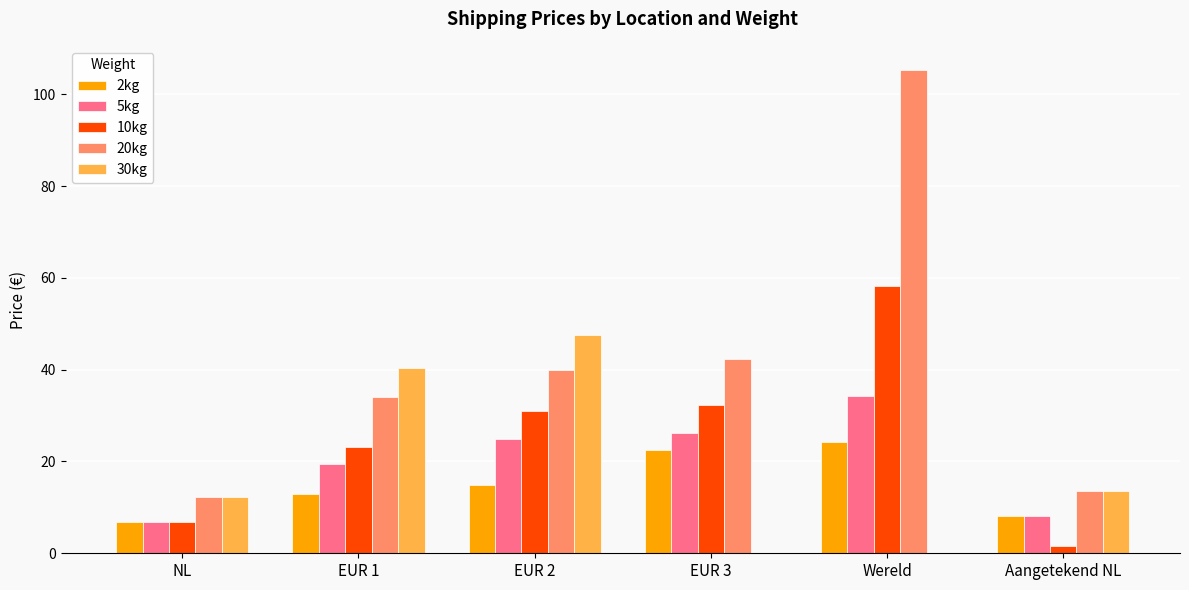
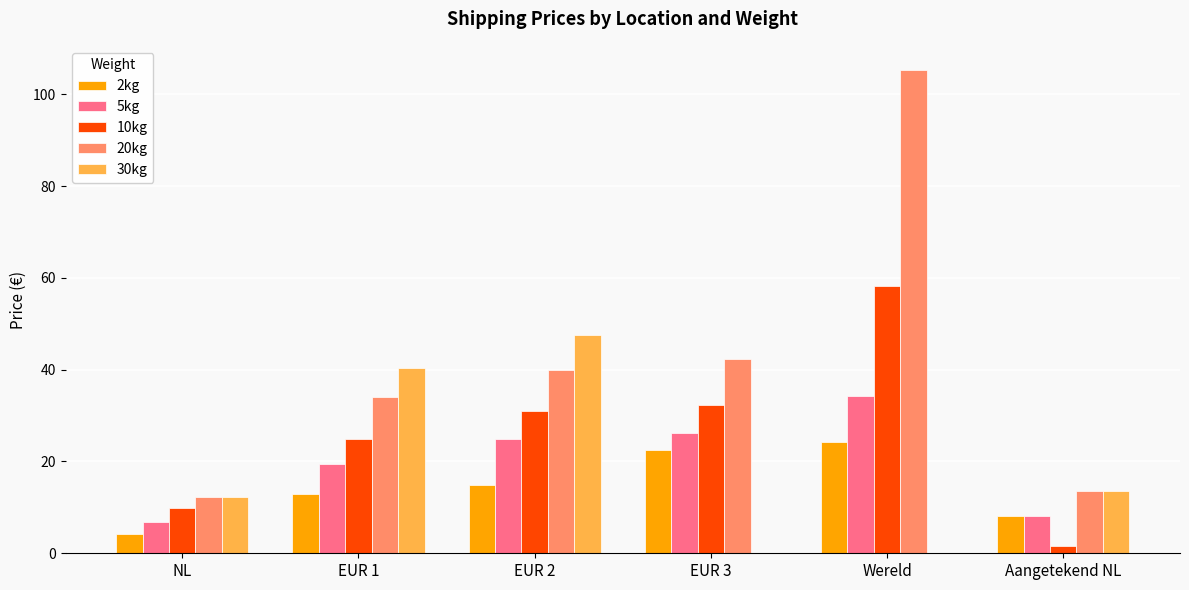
2kg, NL: 7 -> 4
10kg, NL: 7 -> 10
10kg, EUR 1: 23 -> 25
